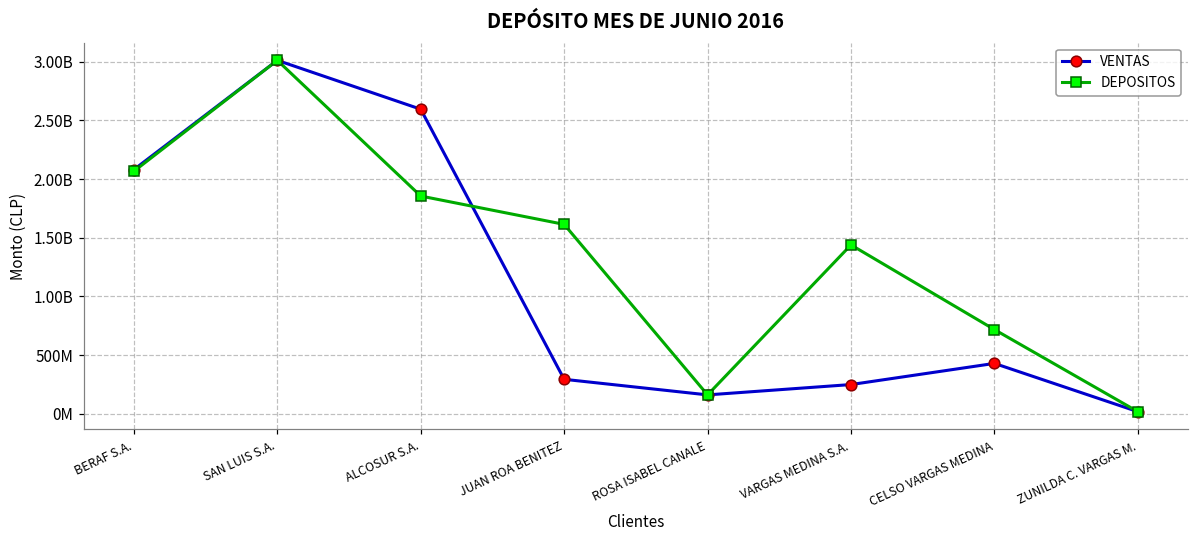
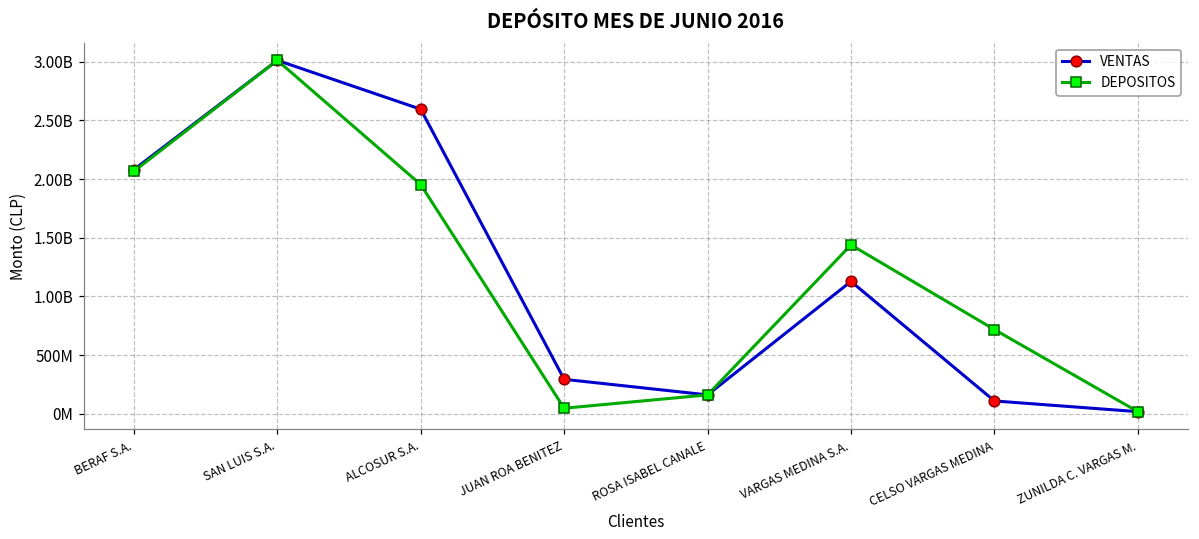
DEPOSITOS, ALCOSUR S.A.: 1860000000 -> 1950000000
DEPOSITOS, JUAN ROA BENITEZ: 1610000000 -> 50000000
VENTAS, VARGAS MEDINA S.A.: 250000000 -> 1130000000
VENTAS, CELSO VARGAS MEDINA: 430000000 -> 110000000
